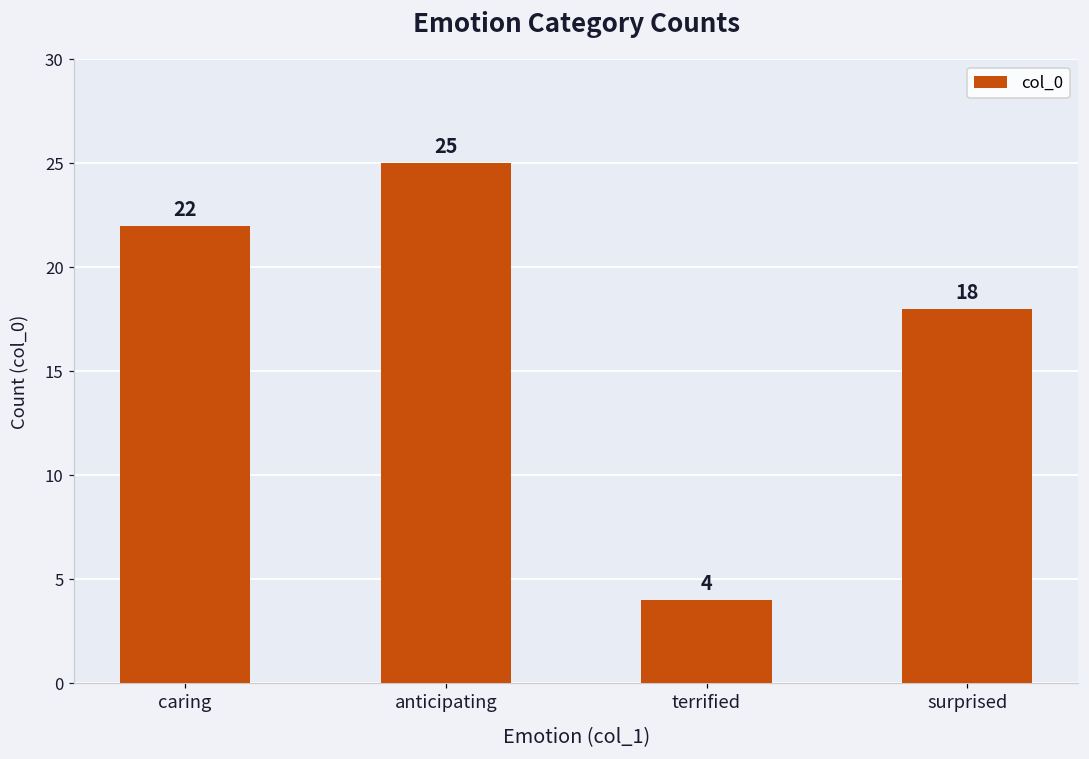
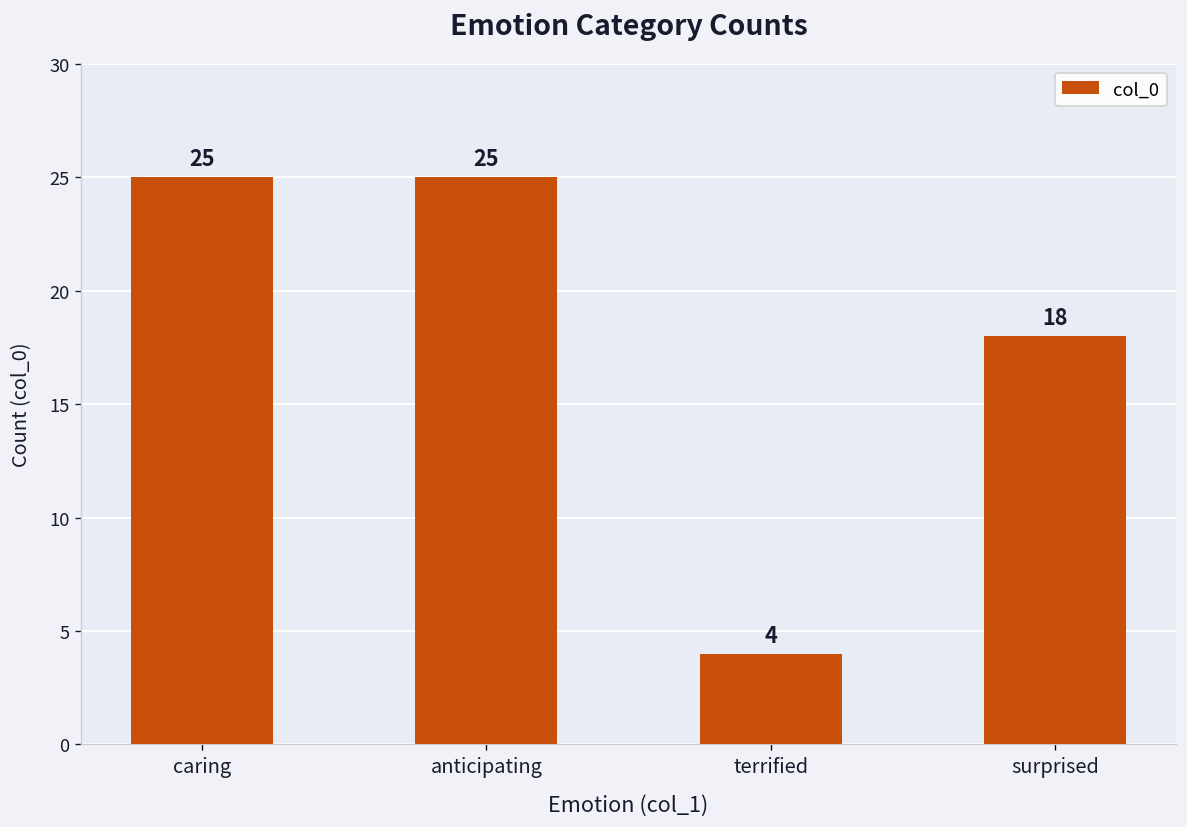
caring: 22 -> 25
